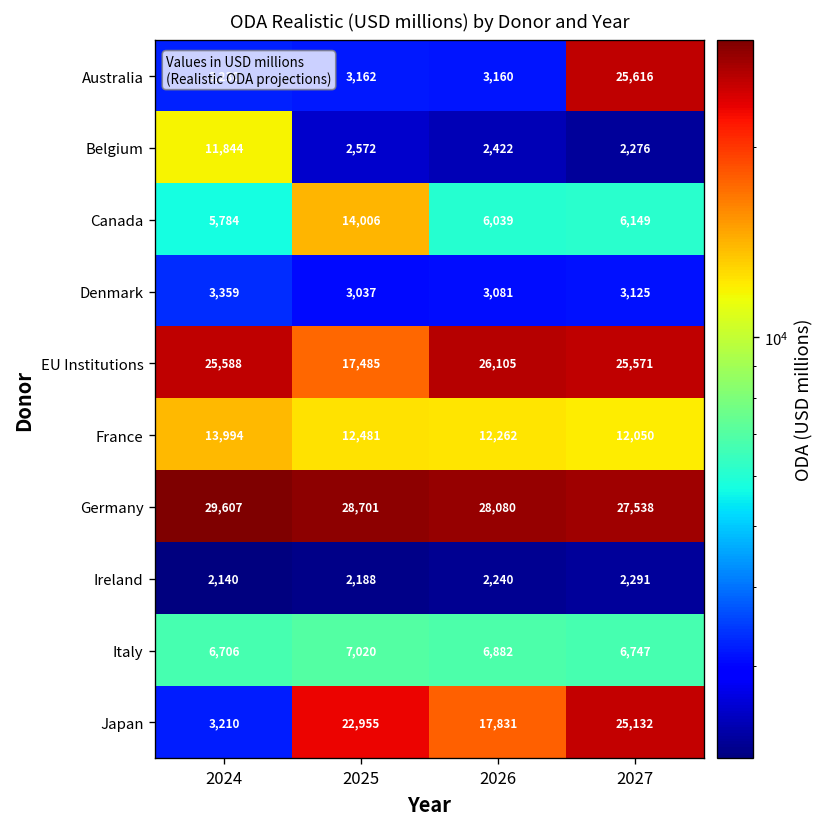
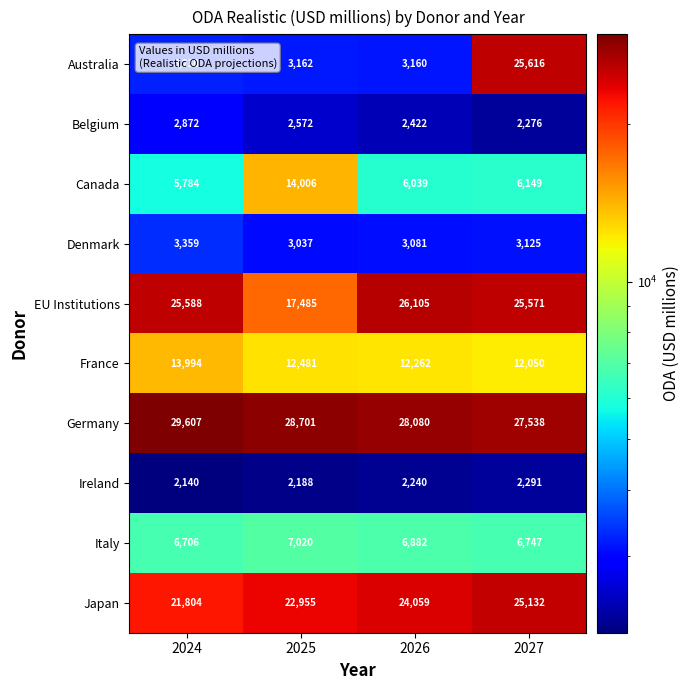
Belgium, 2024: 11,844 -> 2,872
Japan, 2024: 3,210 -> 21,804
Japan, 2026: 17,831 -> 24,059
